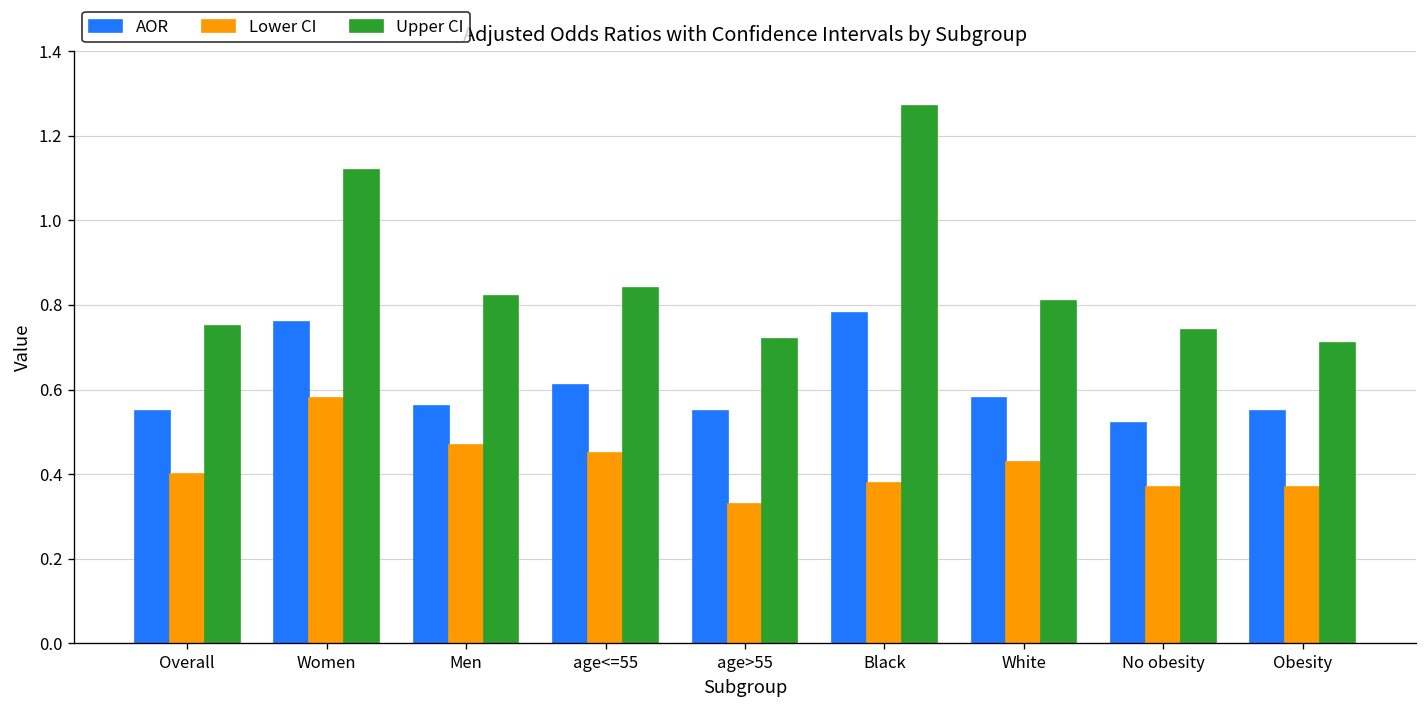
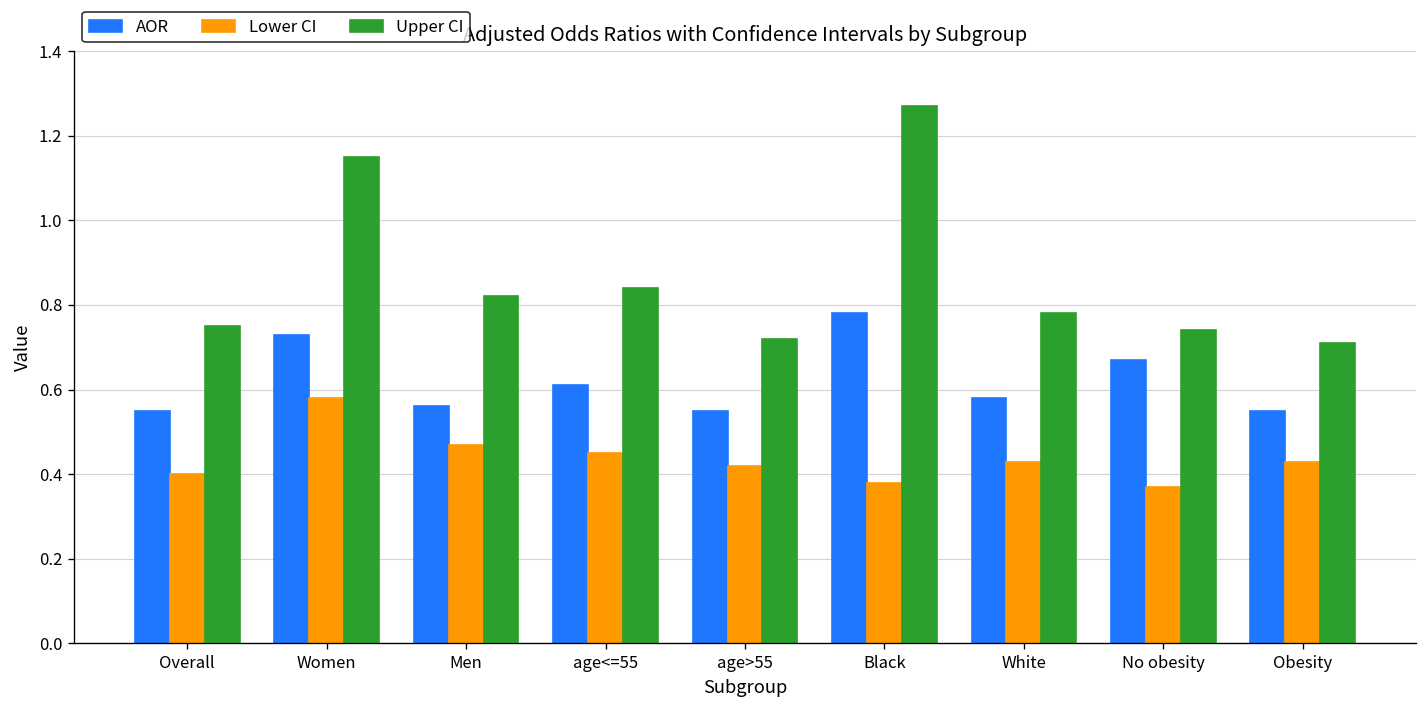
AOR, Women: 0.76 -> 0.73
Upper CI, Women: 1.12 -> 1.15
Lower CI, age>55: 0.33 -> 0.42
Upper CI, White: 0.81 -> 0.78
AOR, No obesity: 0.52 -> 0.67
Lower CI, Obesity: 0.37 -> 0.43
